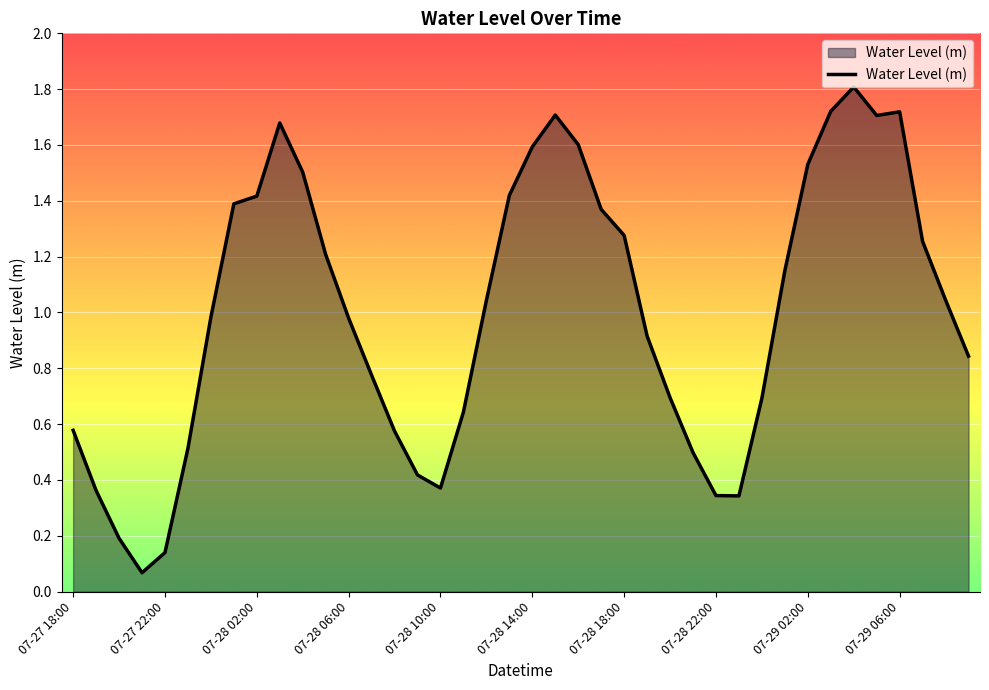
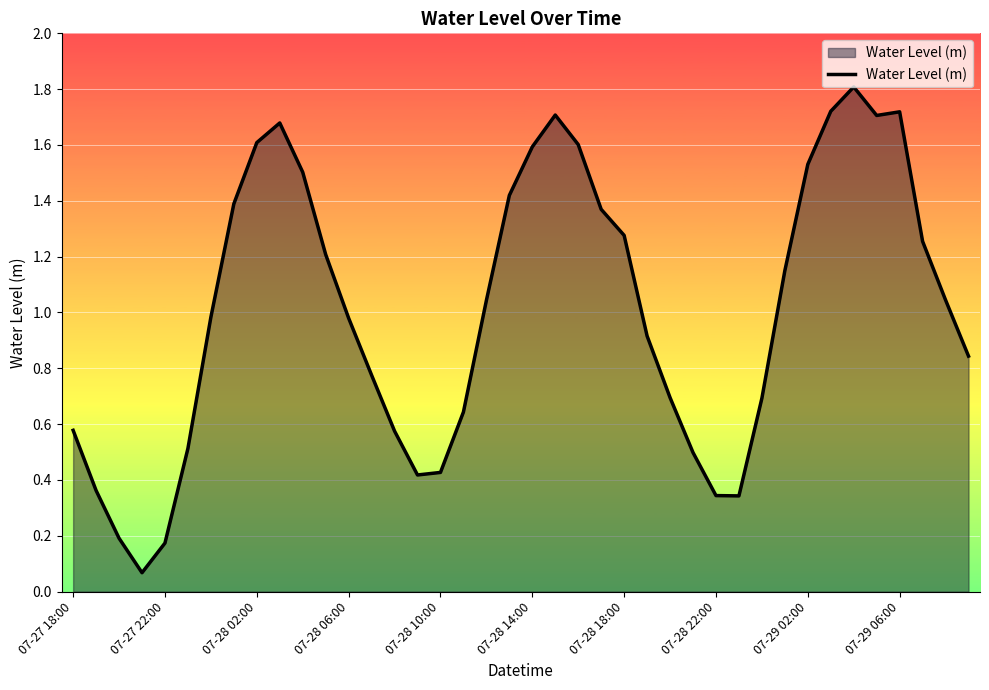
07-27 22:00: 0.14 -> 0.17
07-28 02:00: 1.42 -> 1.61
07-28 10:00: 0.37 -> 0.43
